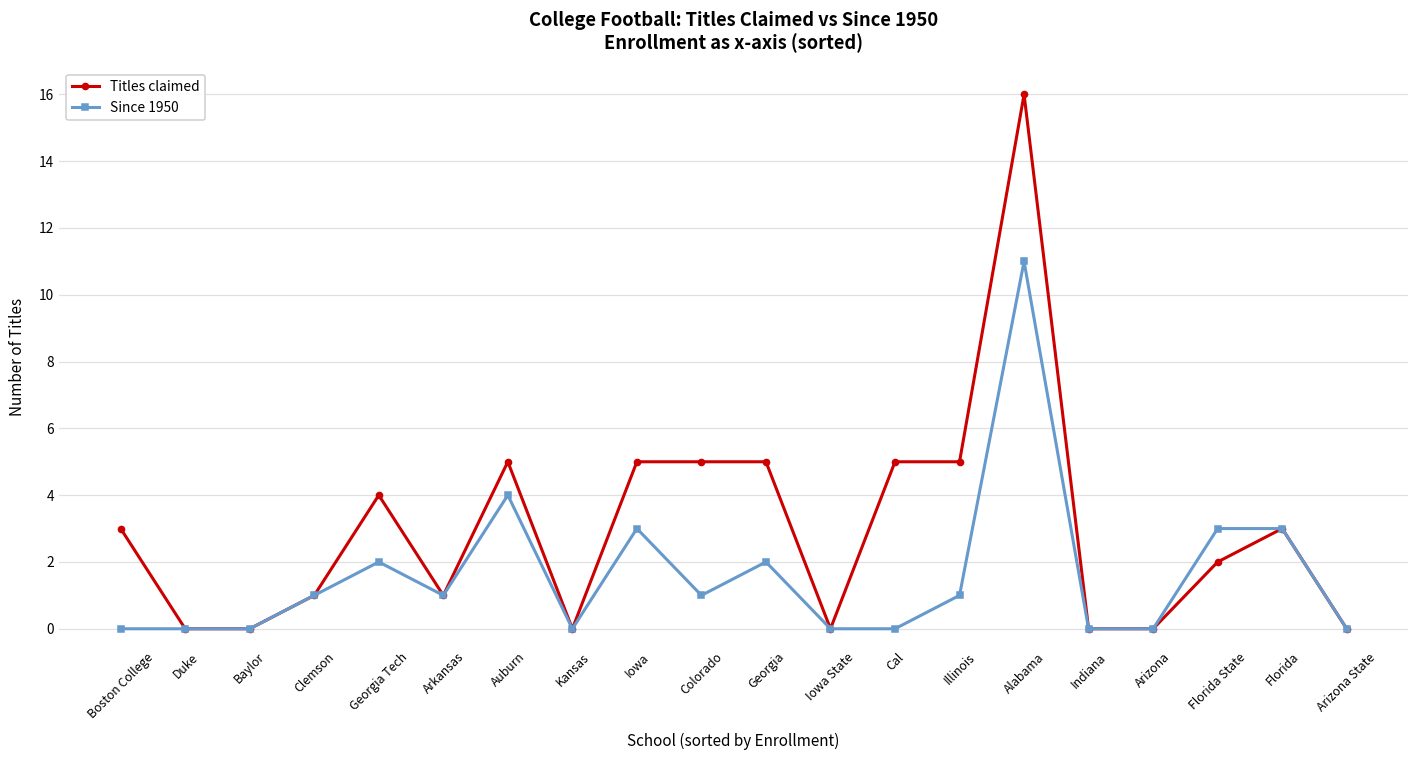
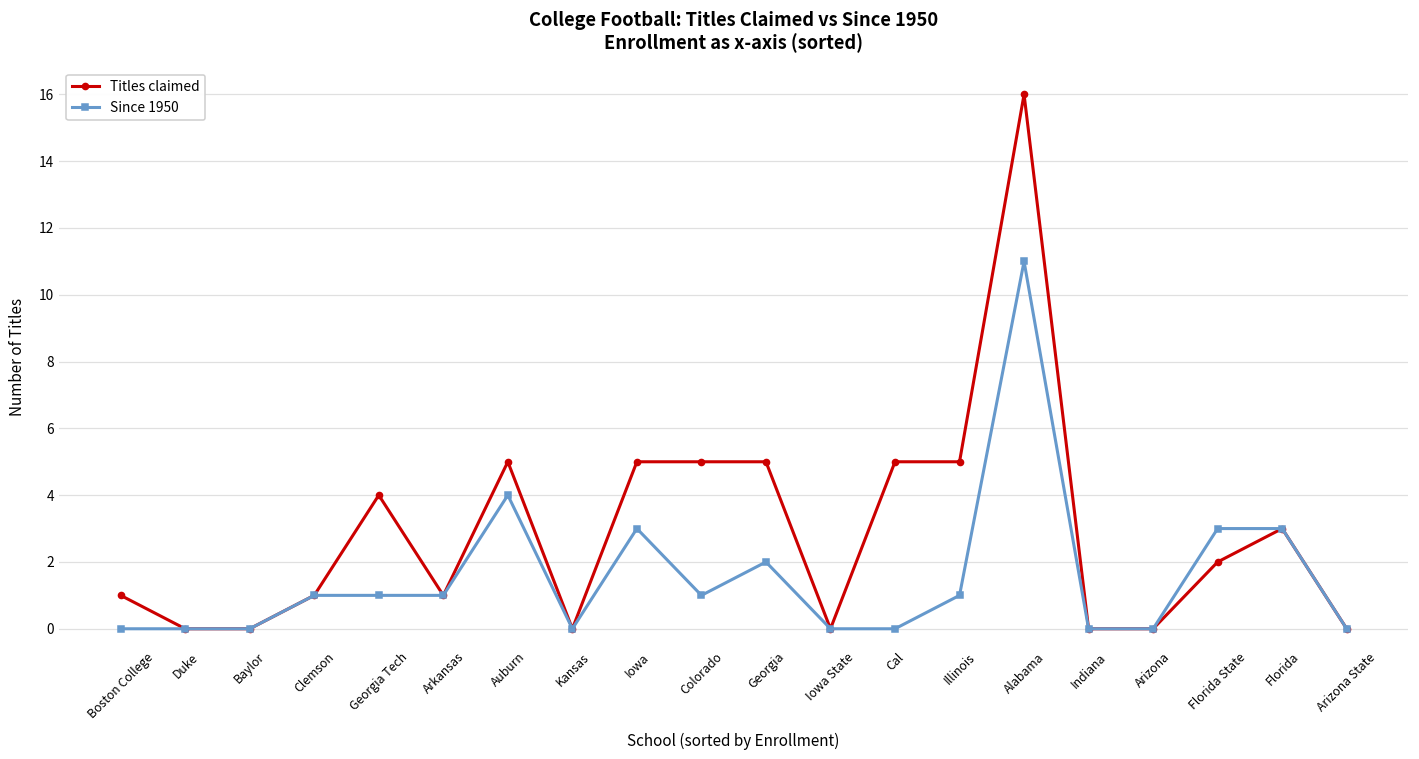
Titles claimed, Boston College: 3 -> 1
Since 1950, Georgia Tech: 2 -> 1
